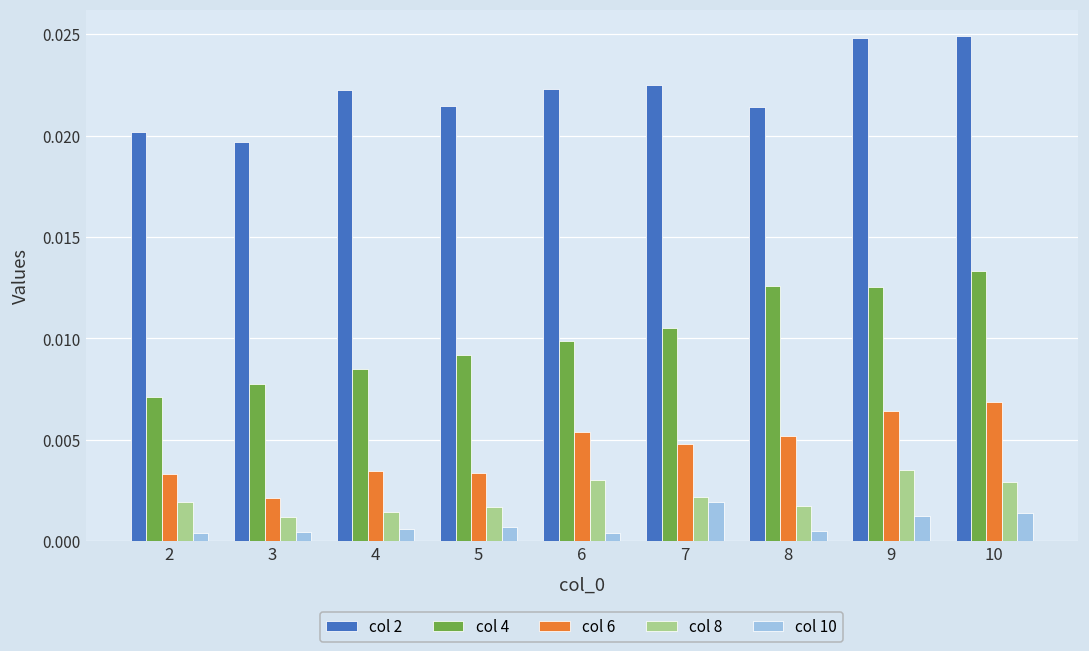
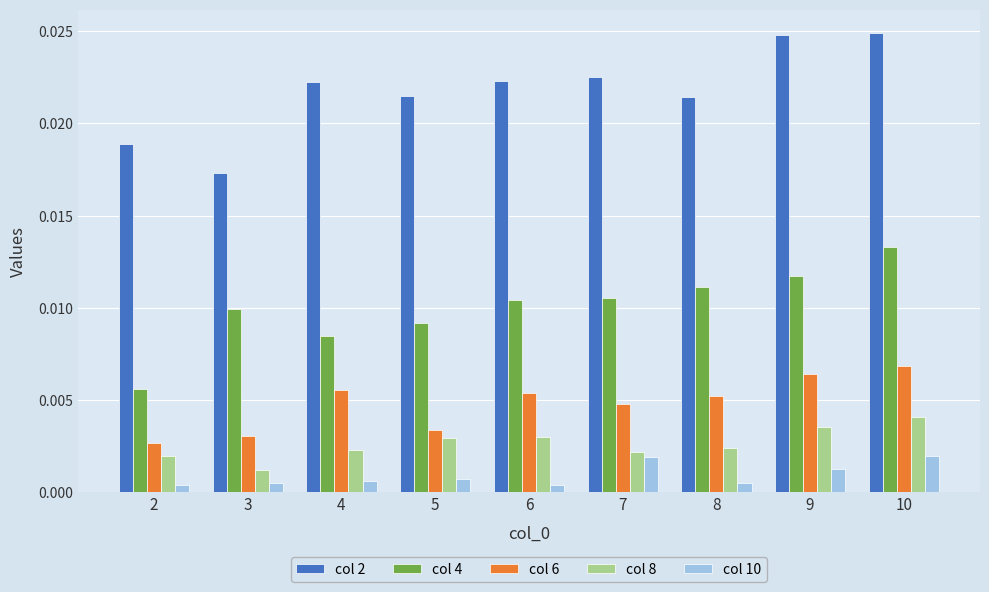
col 2, 2: 0.0202 -> 0.0189
col 4, 2: 0.0071 -> 0.0056
col 6, 2: 0.0033 -> 0.0027
col 2, 3: 0.0197 -> 0.0173
col 4, 3: 0.0077 -> 0.0099
col 6, 3: 0.0021 -> 0.0030
col 6, 4: 0.0035 -> 0.0055
col 8, 4: 0.0014 -> 0.0023
col 8, 5: 0.0017 -> 0.0030
col 4, 6: 0.0099 -> 0.0104
col 4, 8: 0.0126 -> 0.0112
col 8, 8: 0.0017 -> 0.0024
col 4, 9: 0.0125 -> 0.0117
col 8, 10: 0.0029 -> 0.0041
col 10, 10: 0.0014 -> 0.0020
